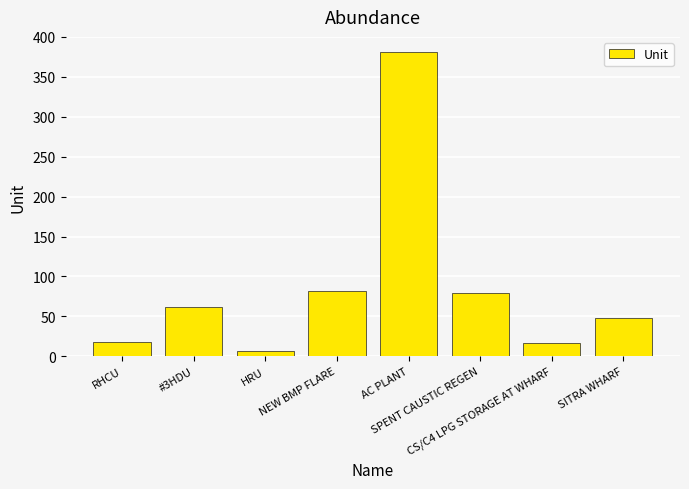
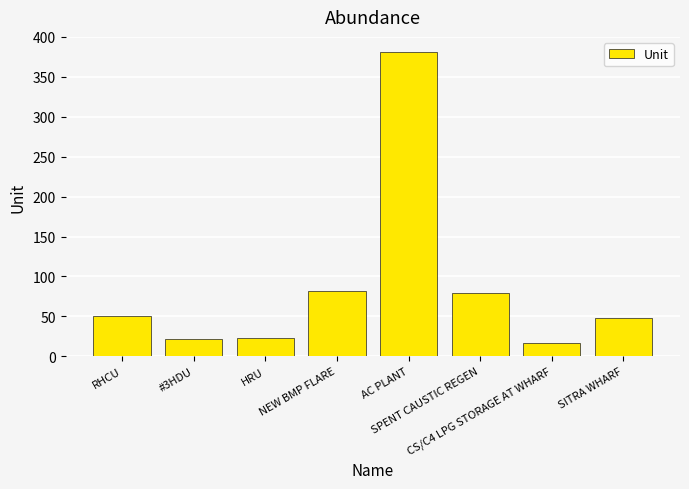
RHCU: 20 -> 50
#3HDU: 60 -> 20
HRU: 10 -> 20
